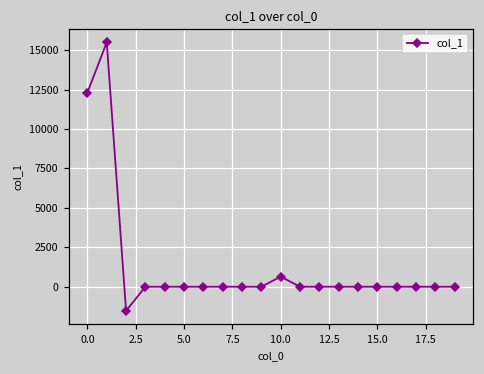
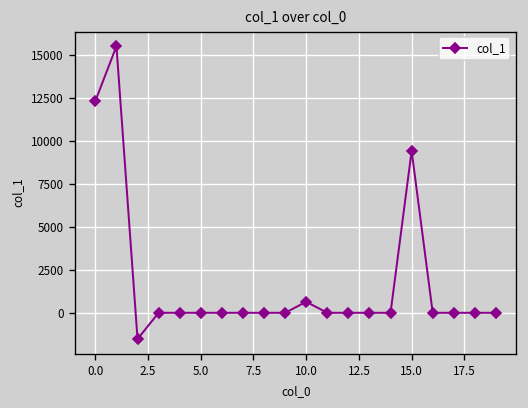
15.0: 0 -> 9400
